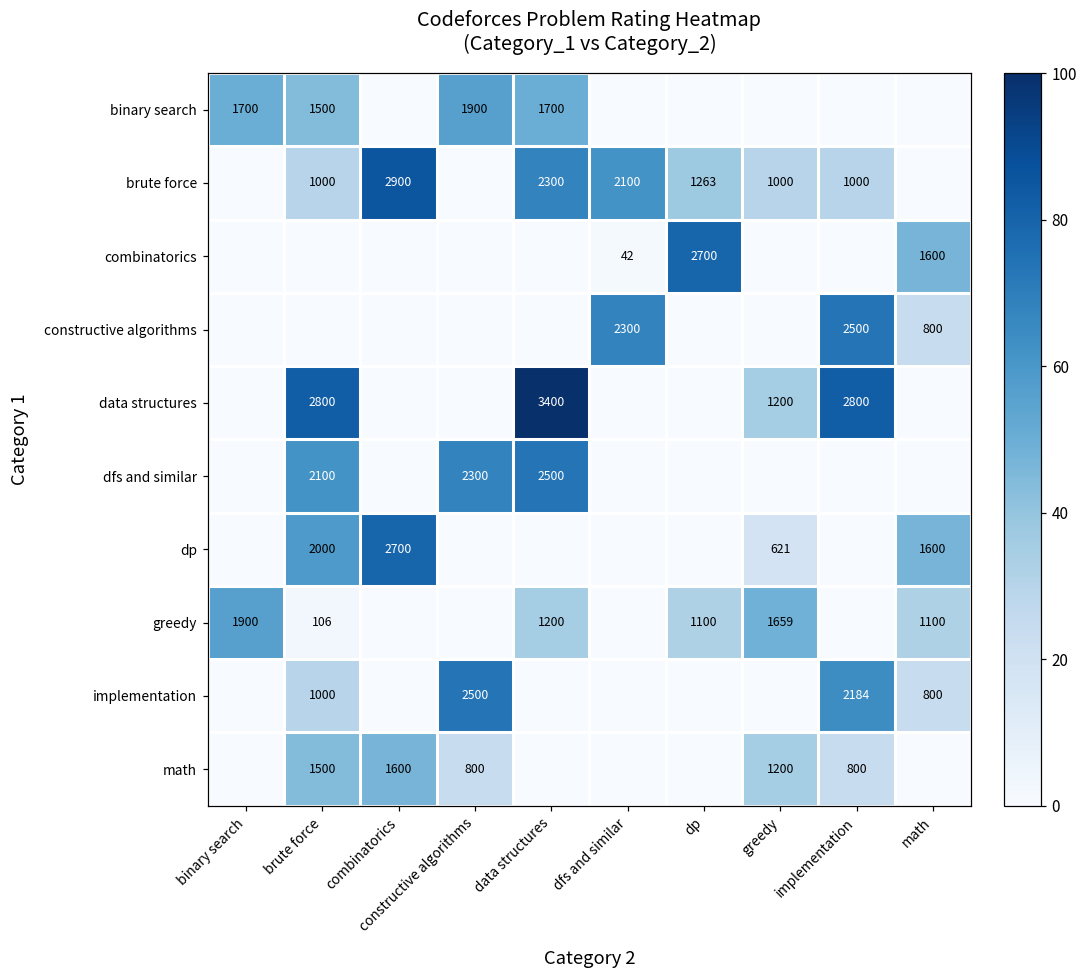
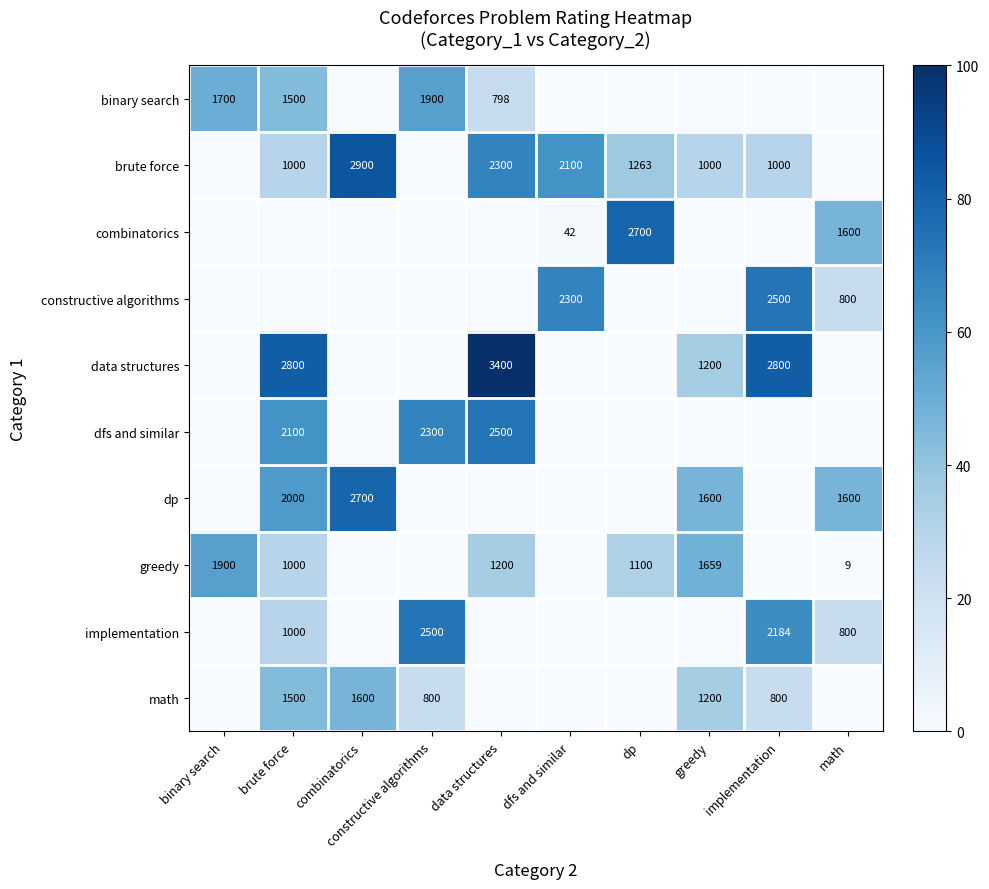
binary search, data structures: 1700 -> 798
dp, greedy: 621 -> 1600
greedy, brute force: 106 -> 1000
greedy, math: 1100 -> 9
